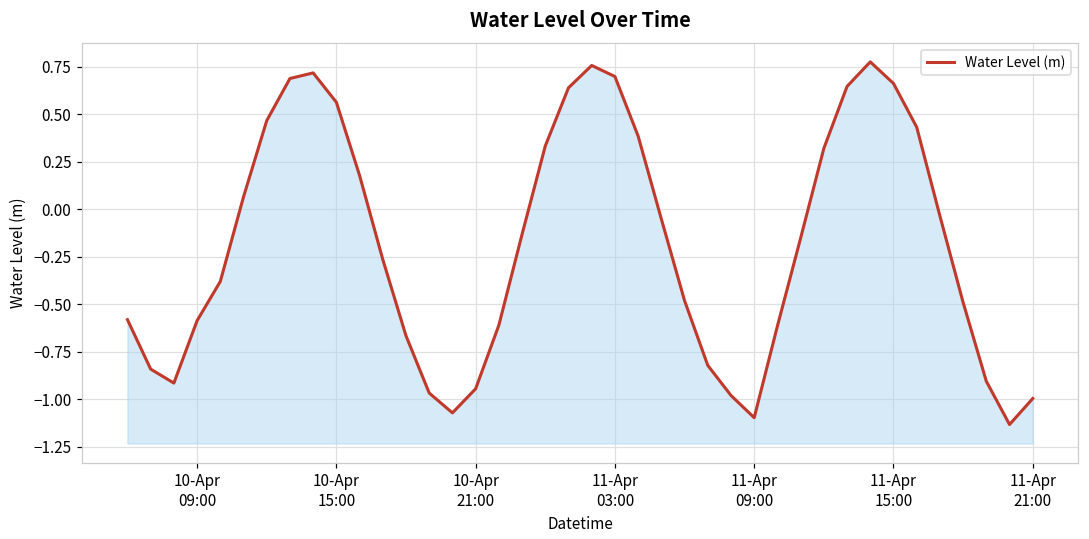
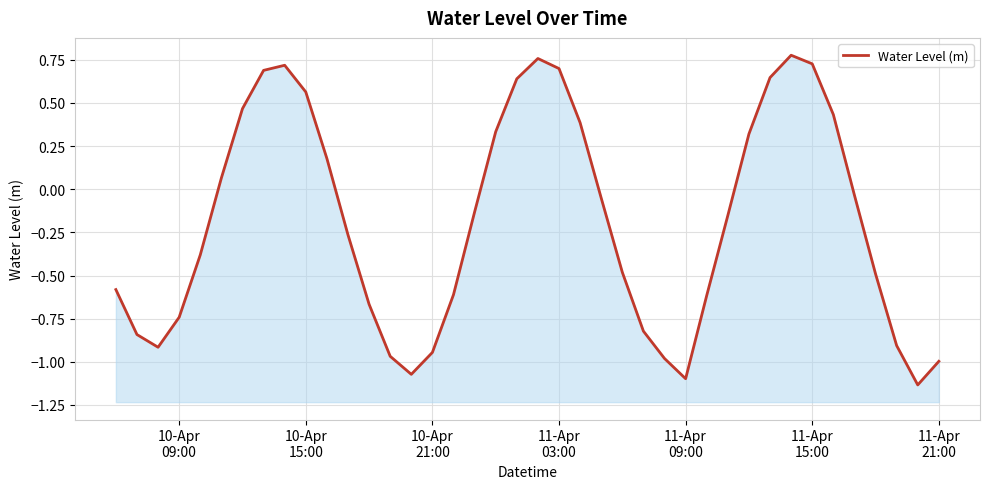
10-Apr 09:00: -0.59 -> -0.74
11-Apr 15:00: 0.66 -> 0.73
